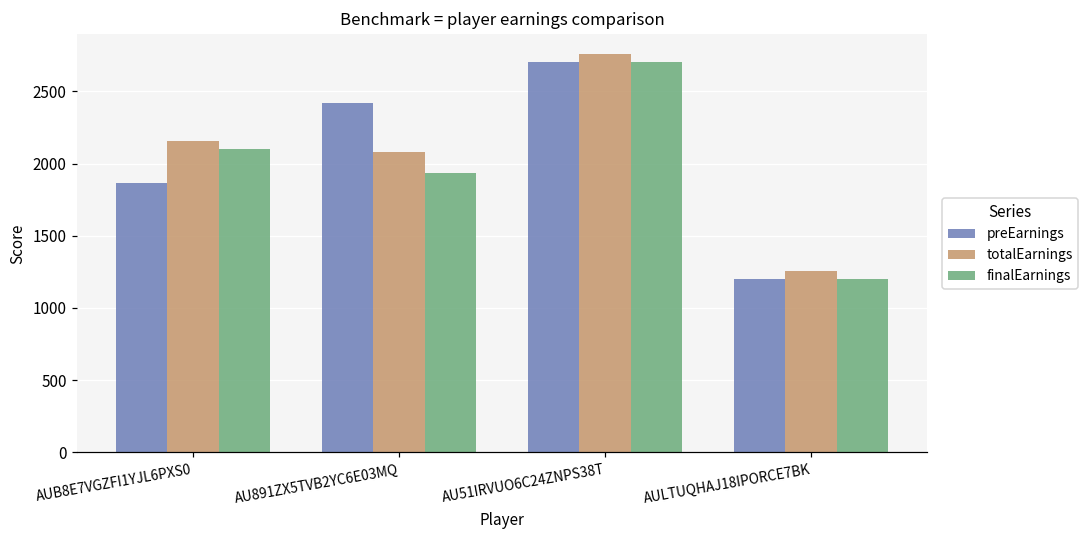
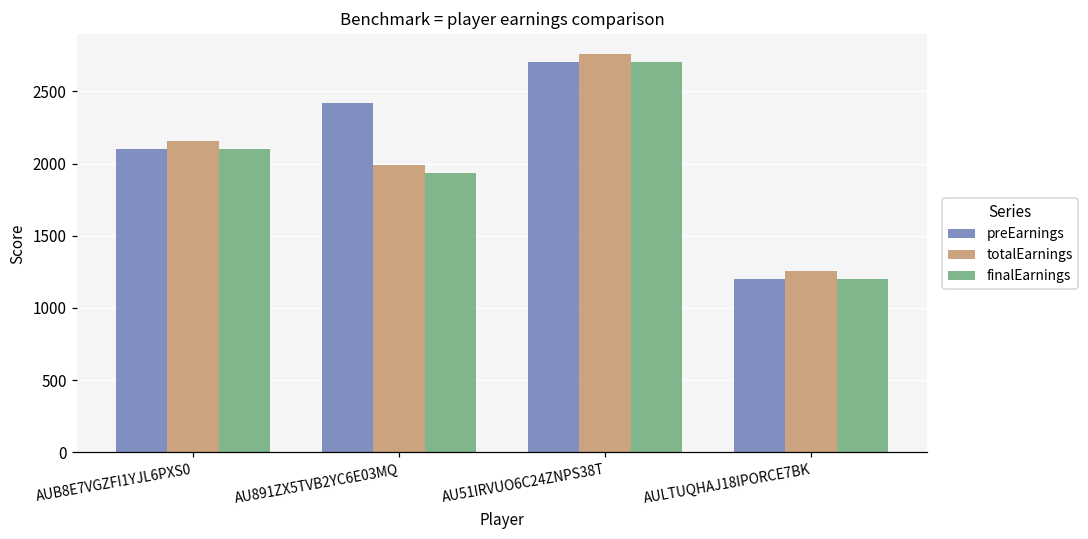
preEarnings, AUB8E7VGZFI1YJL6PXS0: 1860 -> 2100
totalEarnings, AU891ZX5TVB2YC6E03MQ: 2080 -> 1990
